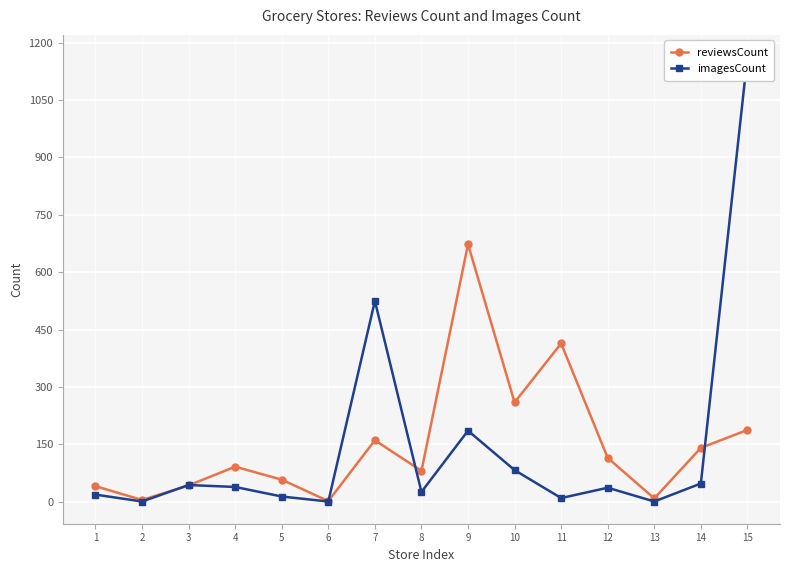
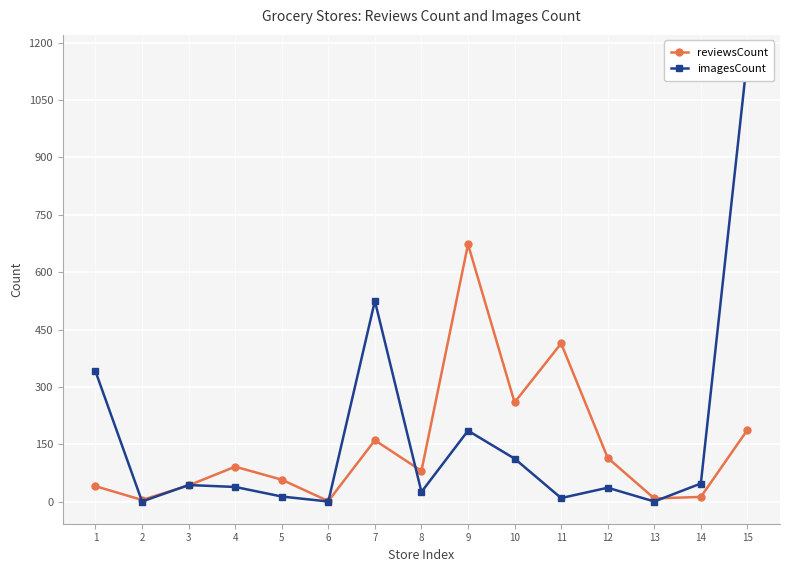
imagesCount, 1: 20 -> 340
imagesCount, 10: 80 -> 110
reviewsCount, 14: 140 -> 10
